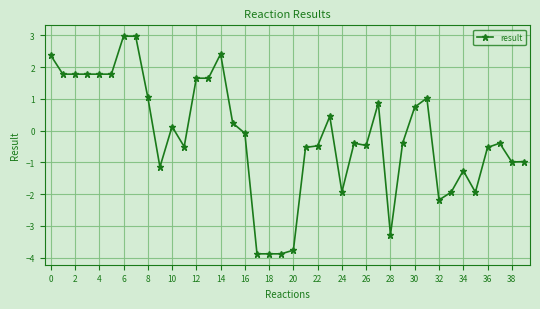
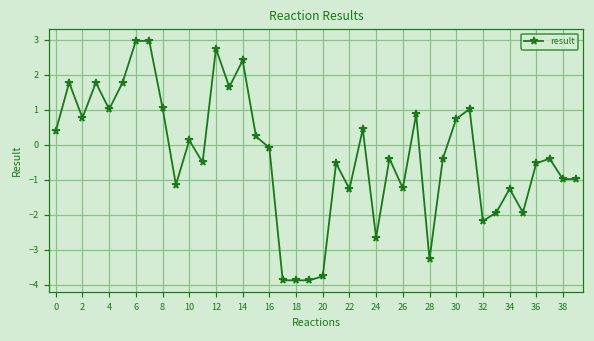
0: 2.4 -> 0.4
2: 1.8 -> 0.8
4: 1.8 -> 1.0
12: 1.6 -> 2.7
22: -0.5 -> -1.3
24: -1.9 -> -2.7
26: -0.5 -> -1.2
